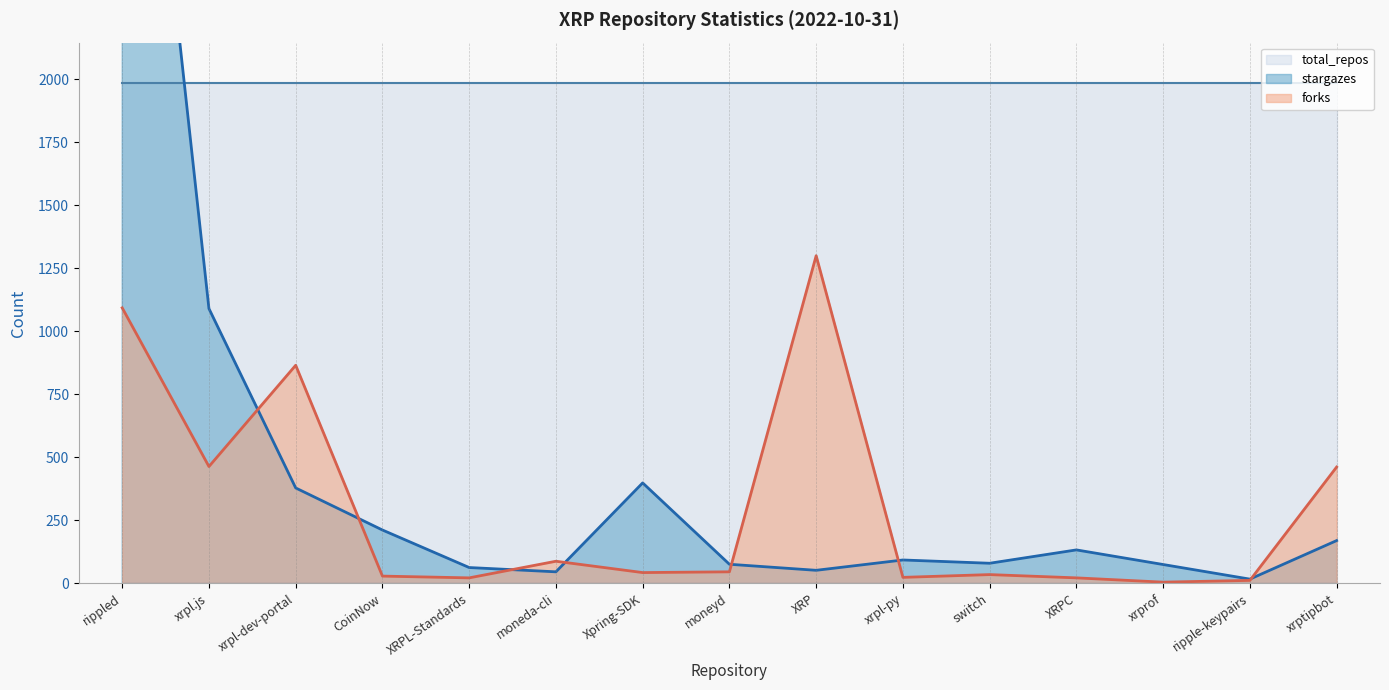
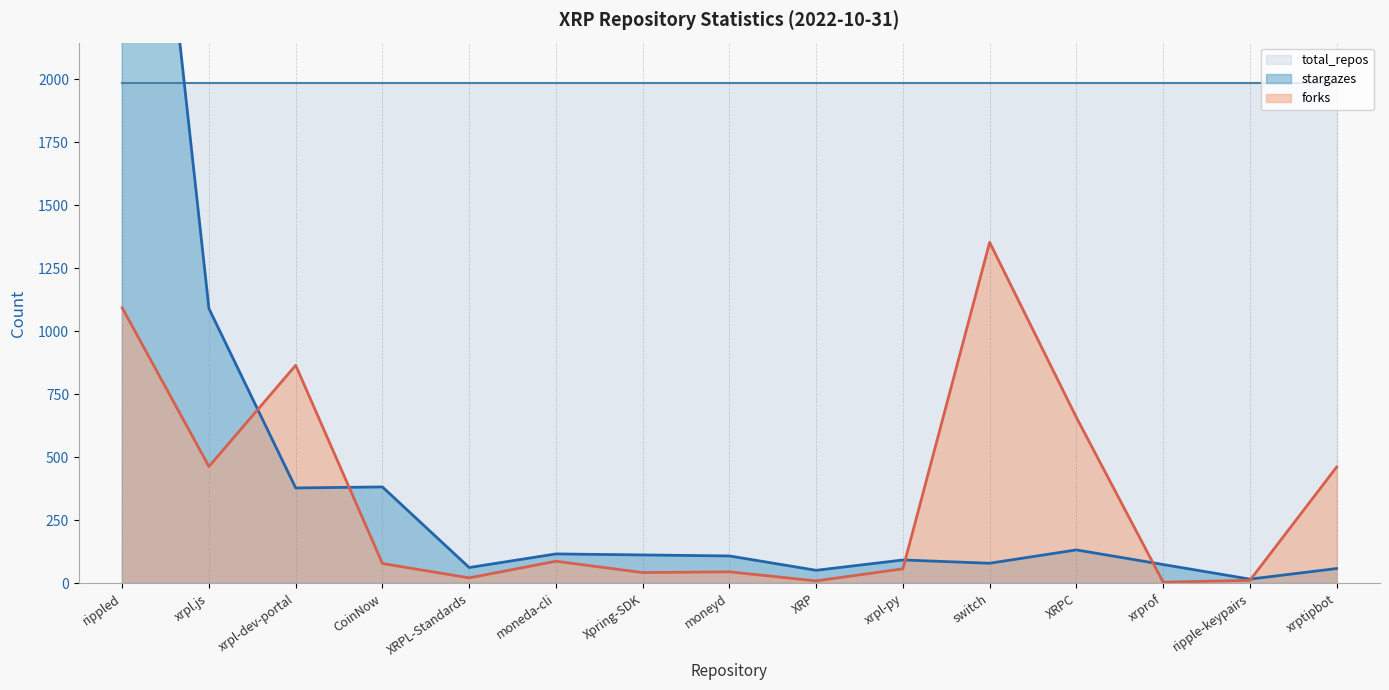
stargazes, CoinNow: 210 -> 380
forks, CoinNow: 30 -> 80
stargazes, moneda-cli: 50 -> 120
stargazes, Xpring-SDK: 400 -> 110
stargazes, moneyd: 80 -> 110
forks, XRP: 1300 -> 10
forks, xrpl-py: 20 -> 60
forks, switch: 30 -> 1350
forks, XRPC: 20 -> 660
stargazes, xrptipbot: 170 -> 60
